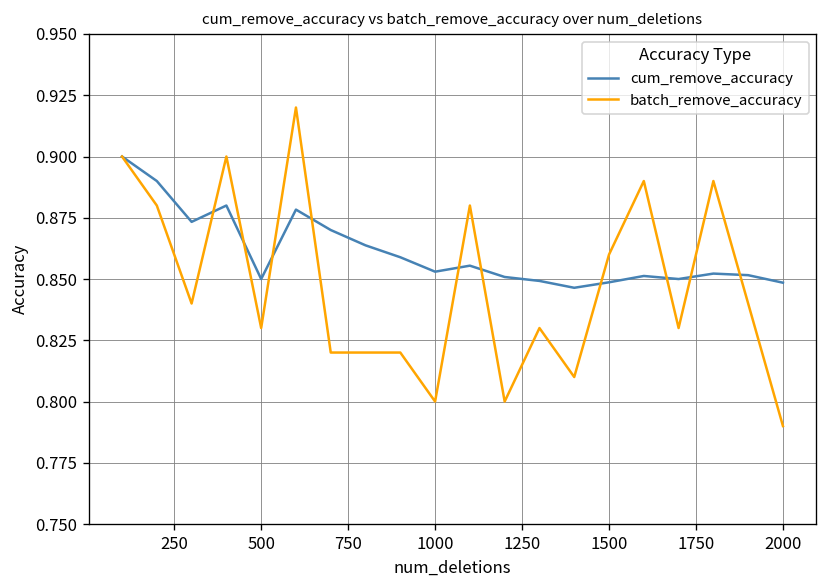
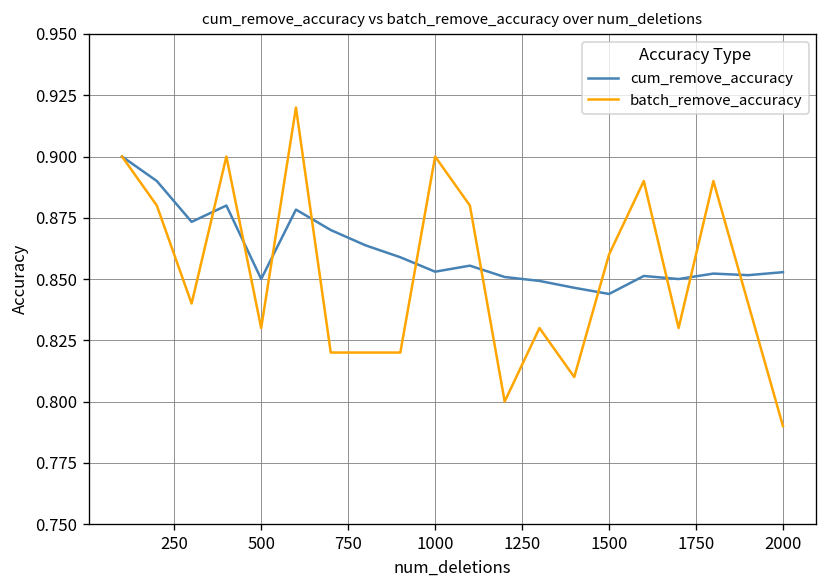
batch_remove_accuracy, 1000: 0.8 -> 0.9
cum_remove_accuracy, 1500: 0.849 -> 0.844
cum_remove_accuracy, 2000: 0.849 -> 0.853
